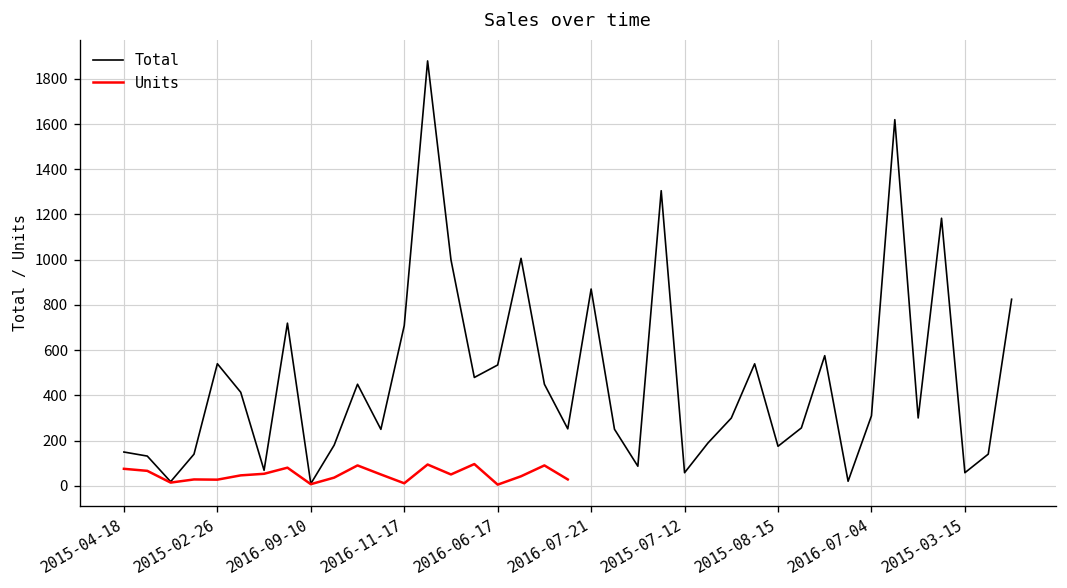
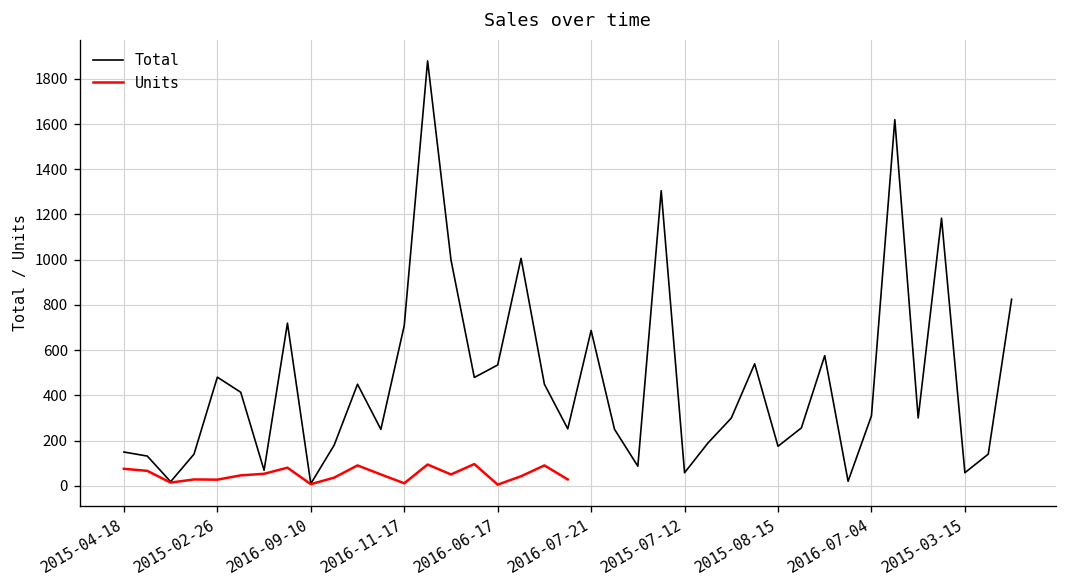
Total, 2015-02-26: 540 -> 480
Total, 2016-07-21: 870 -> 690
